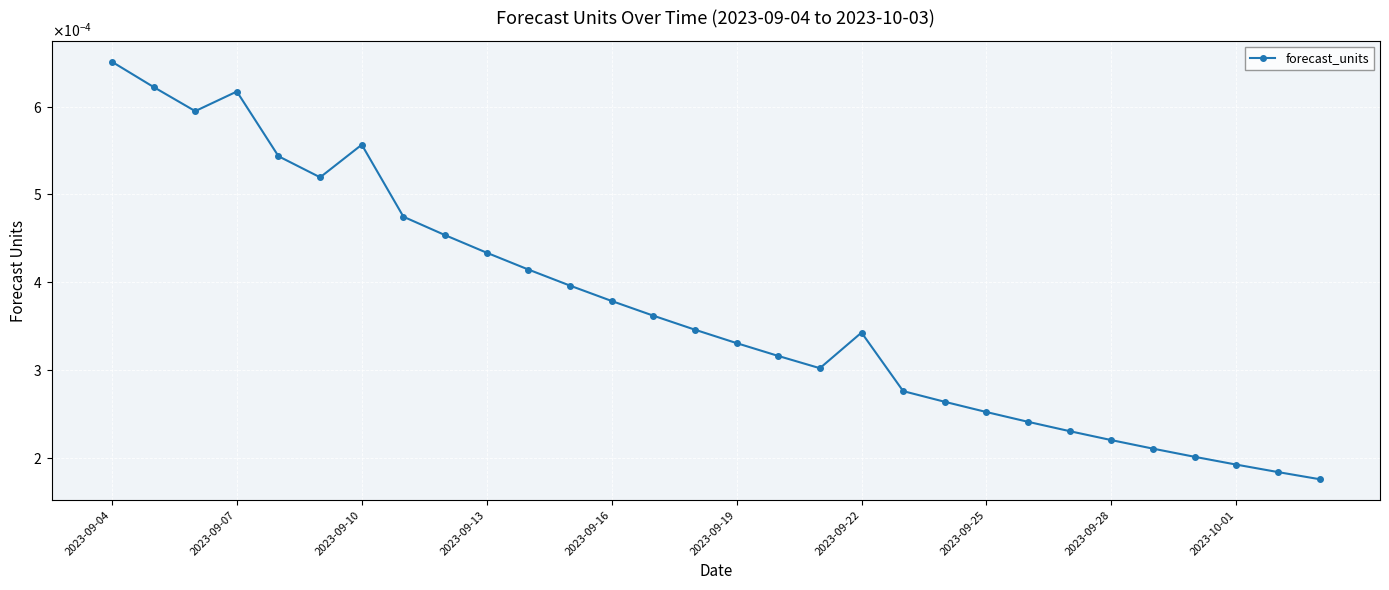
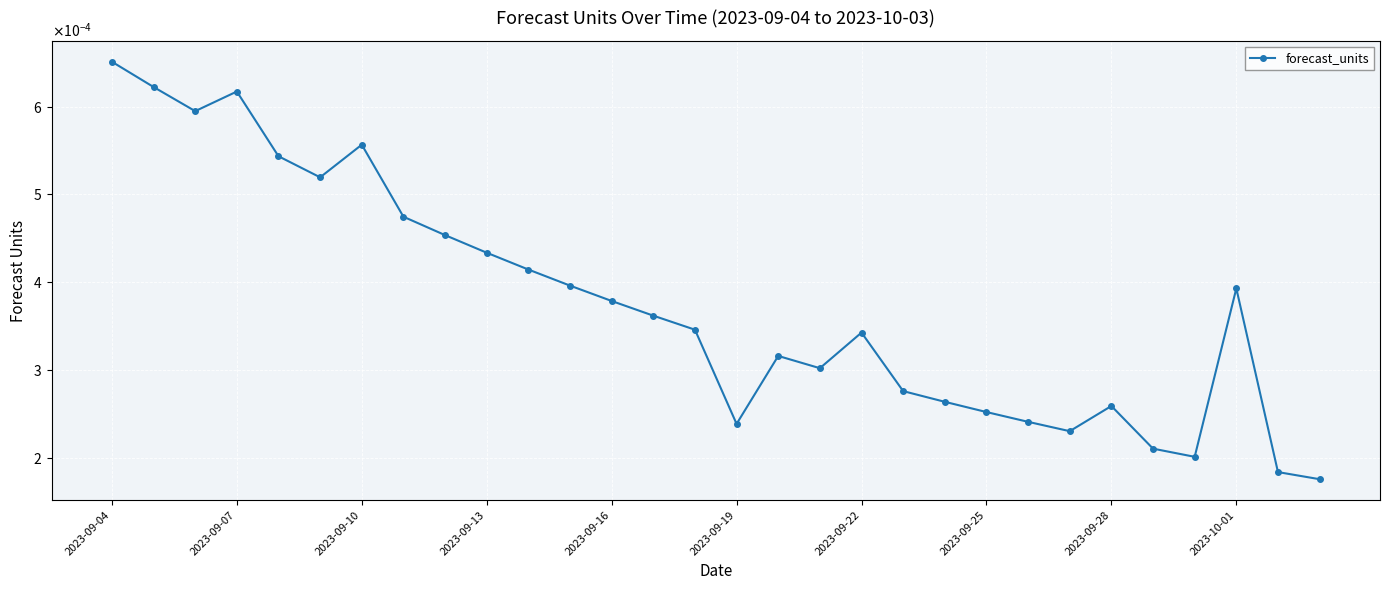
2023-09-19: 0.00033 -> 0.00024
2023-09-28: 0.00022 -> 0.00026
2023-10-01: 0.00019 -> 0.00039
